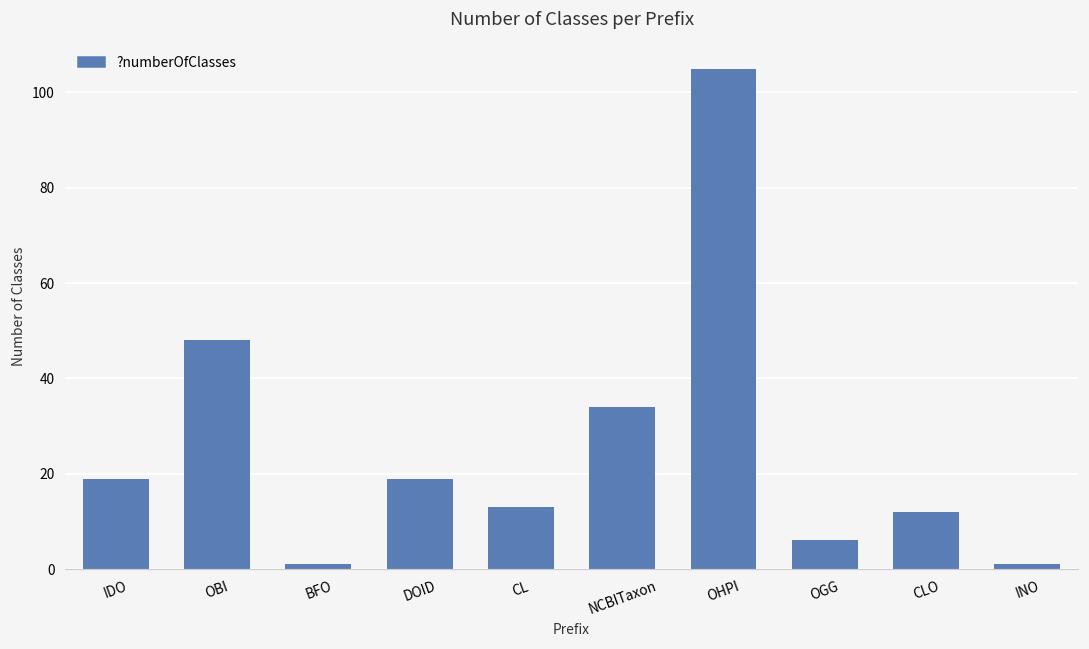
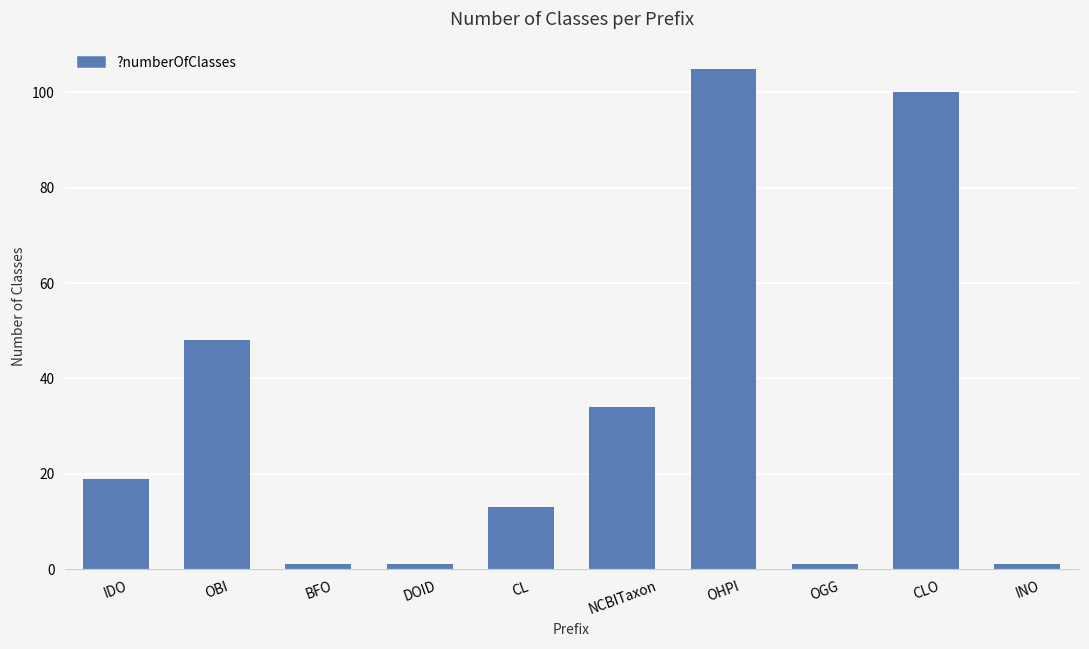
DOID: 19 -> 1
OGG: 6 -> 1
CLO: 12 -> 100
